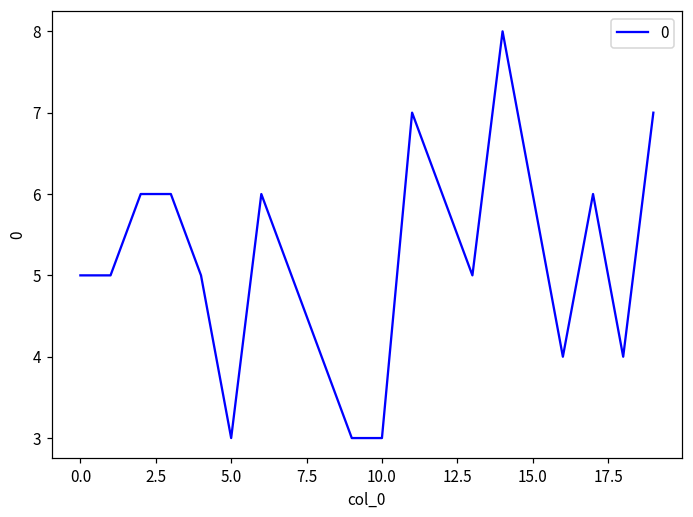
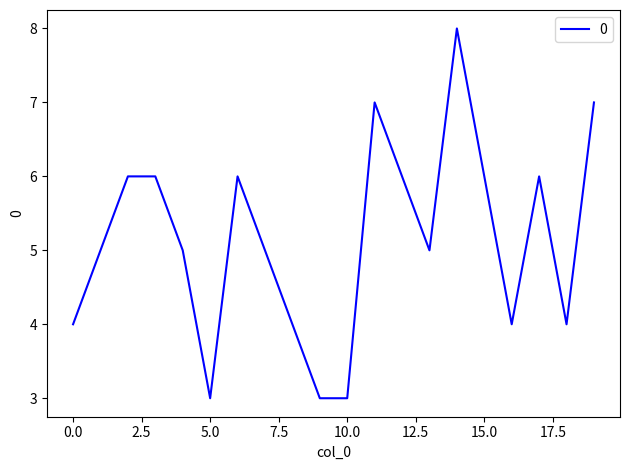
0.0: 5 -> 4
